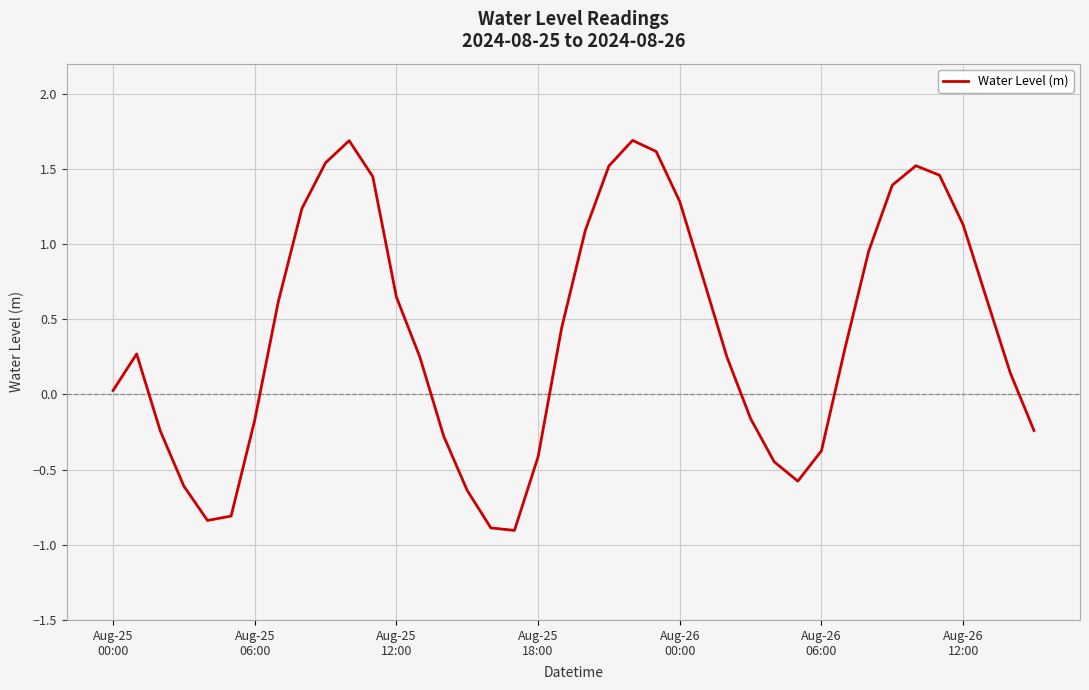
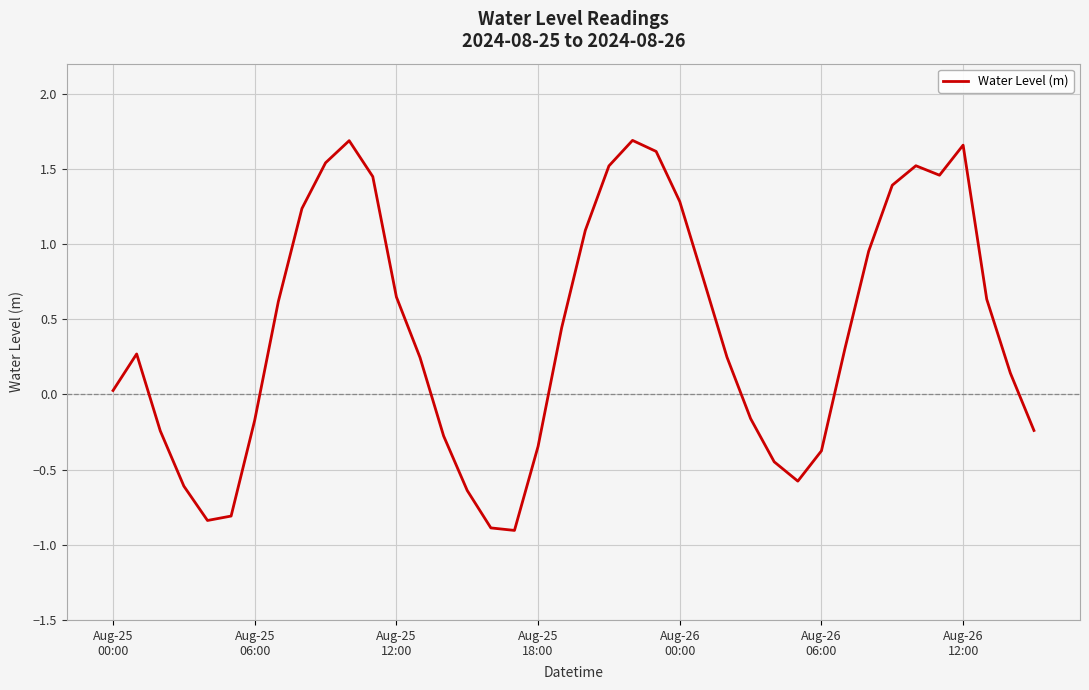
Aug-25 18:00: -0.42 -> -0.35
Aug-26 12:00: 1.13 -> 1.66
